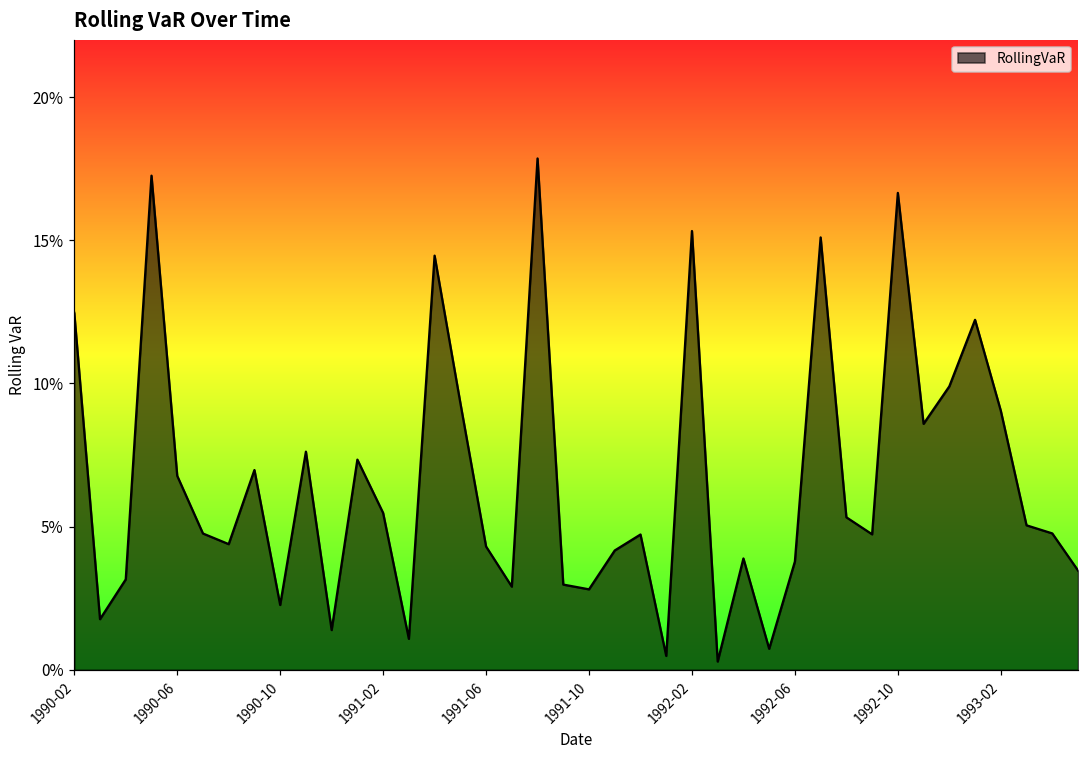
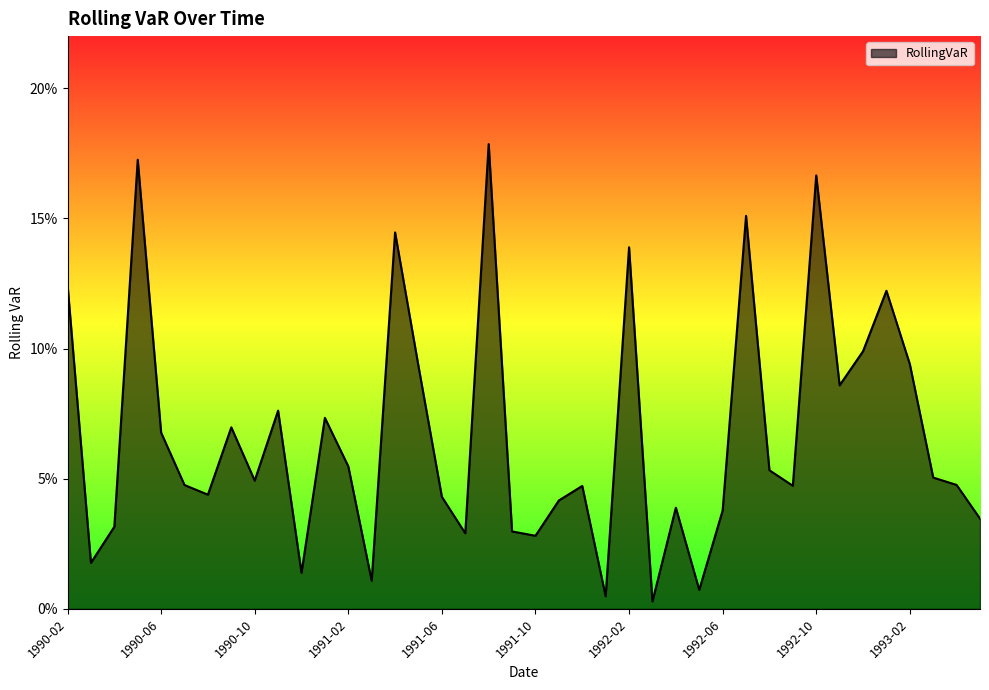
1990-10: 2.3% -> 4.9%
1992-02: 15.3% -> 13.9%
1993-02: 9.0% -> 9.4%
